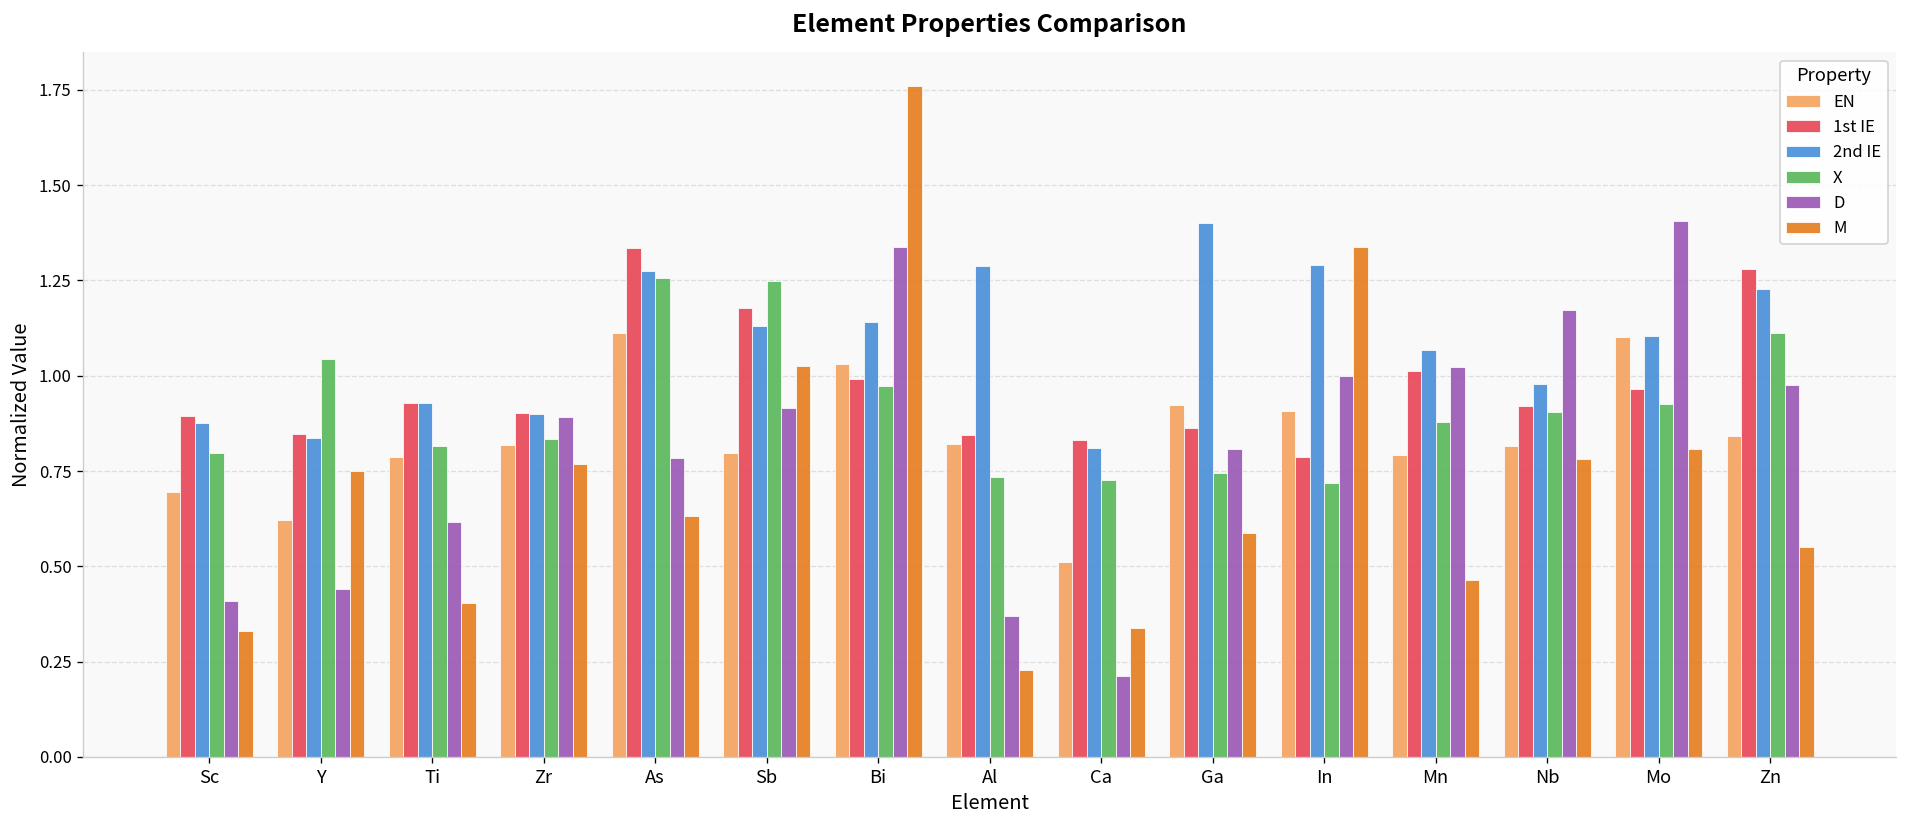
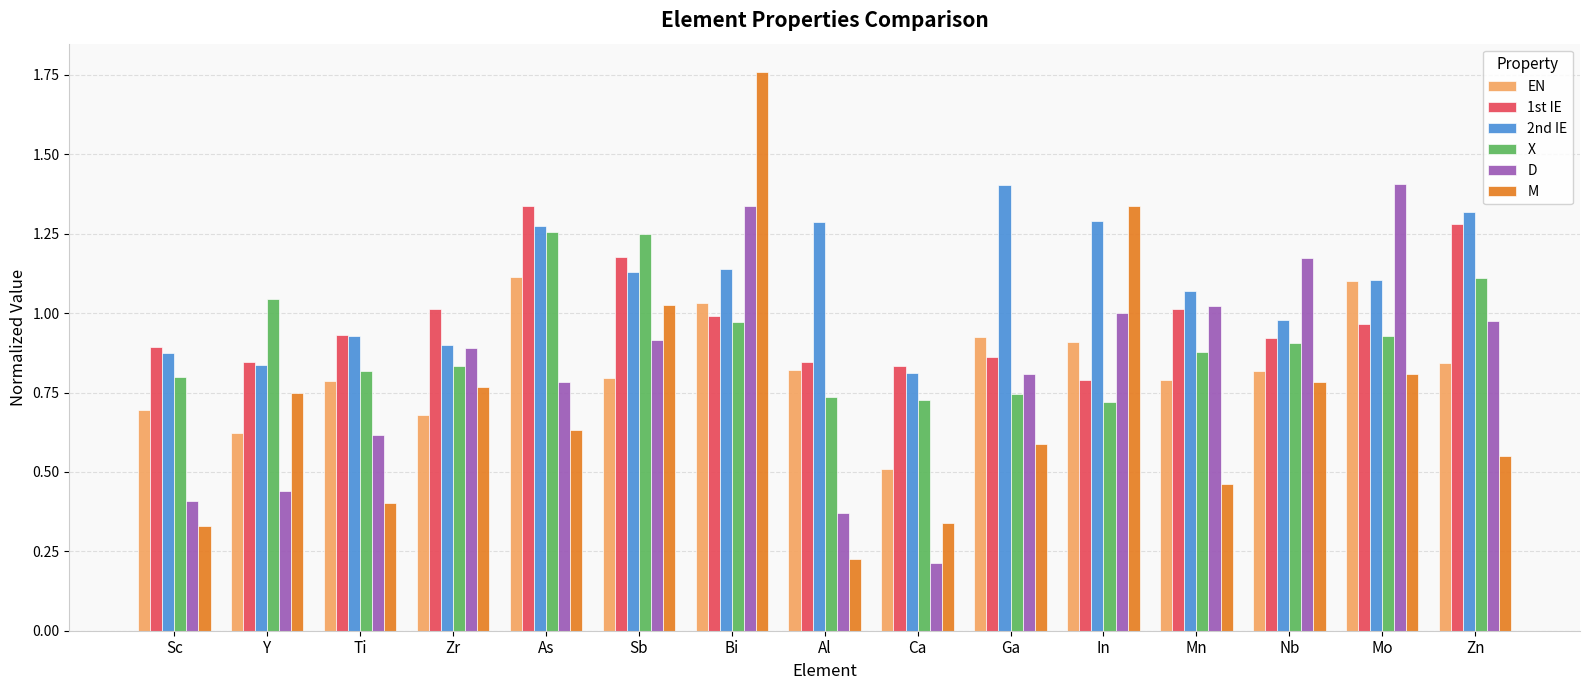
EN, Zr: 0.82 -> 0.68
1st IE, Zr: 0.90 -> 1.01
2nd IE, Zn: 1.23 -> 1.32
